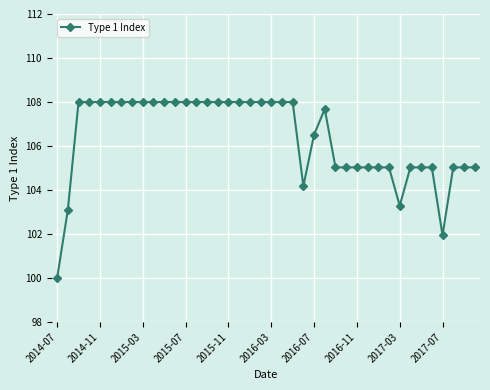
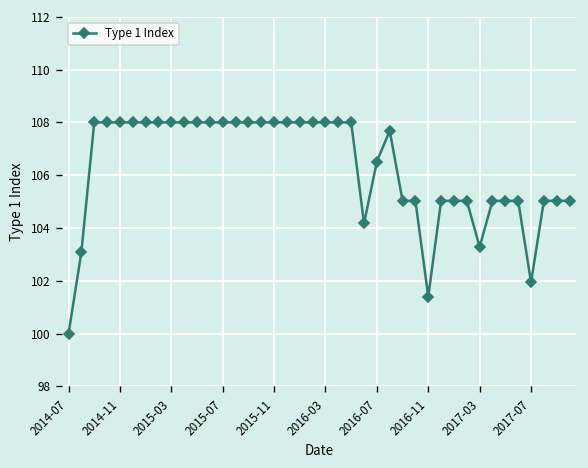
2016-11: 105.0 -> 101.4
